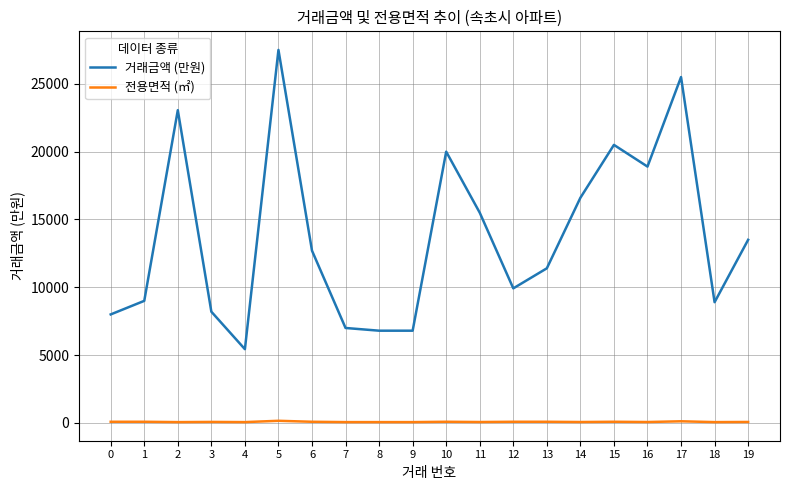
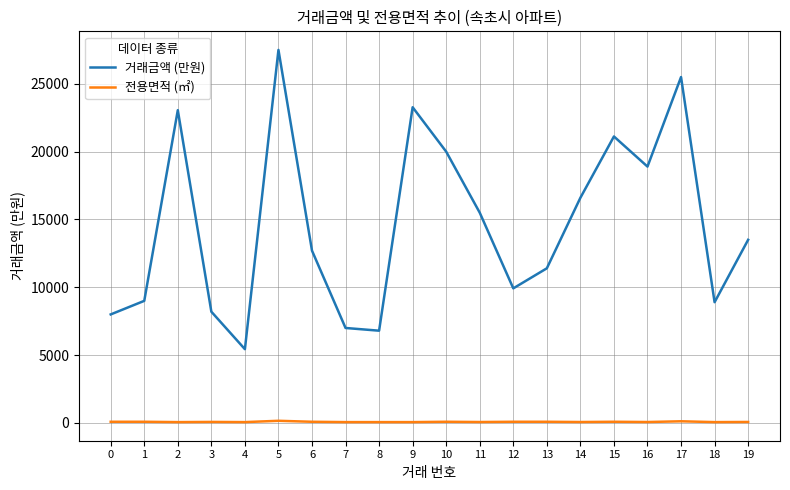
거래금액 (만원), 9: 6800 -> 23300
거래금액 (만원), 15: 20500 -> 21100
